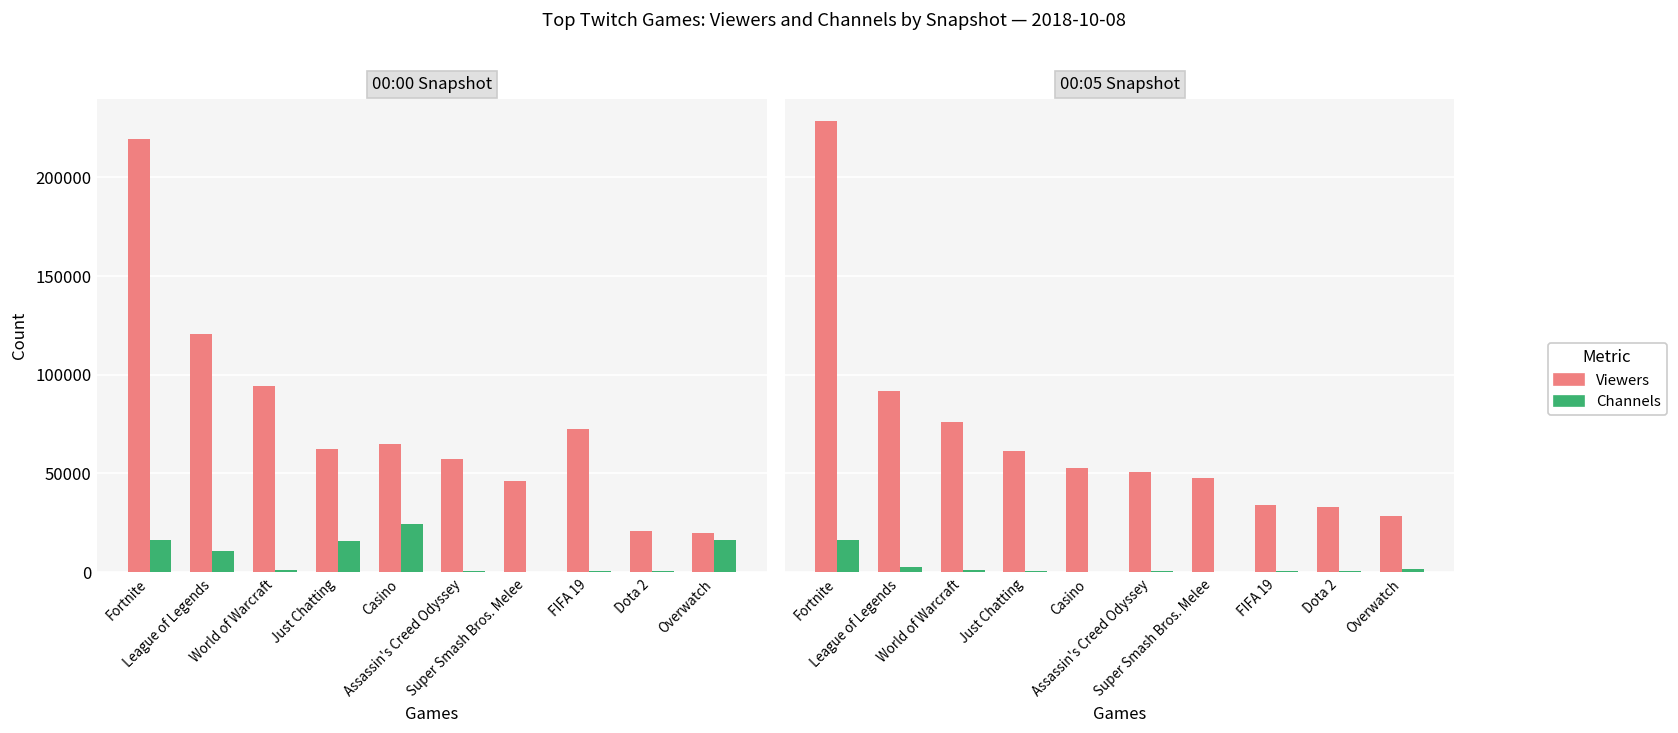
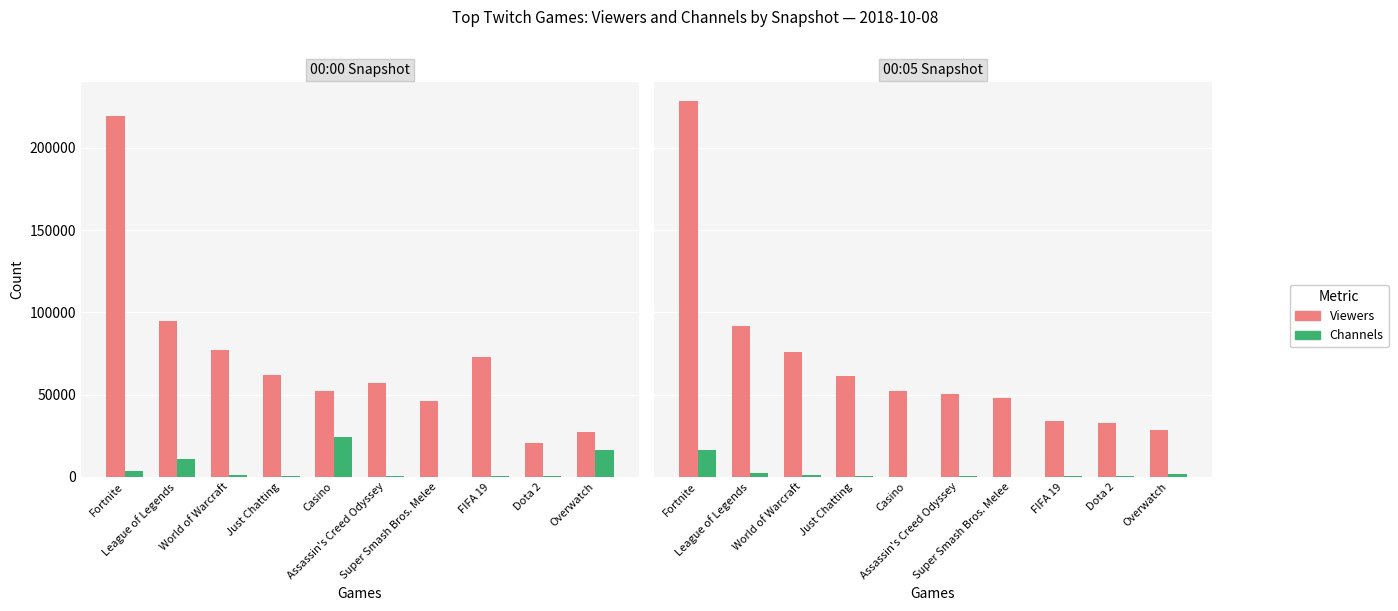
00:00 Snapshot, Channels, Fortnite: 16000 -> 4000
00:00 Snapshot, Viewers, League of Legends: 120000 -> 95000
00:00 Snapshot, Viewers, World of Warcraft: 95000 -> 77000
00:00 Snapshot, Channels, Just Chatting: 15000 -> 1000
00:00 Snapshot, Viewers, Casino: 65000 -> 52000
00:00 Snapshot, Viewers, Overwatch: 20000 -> 27000
